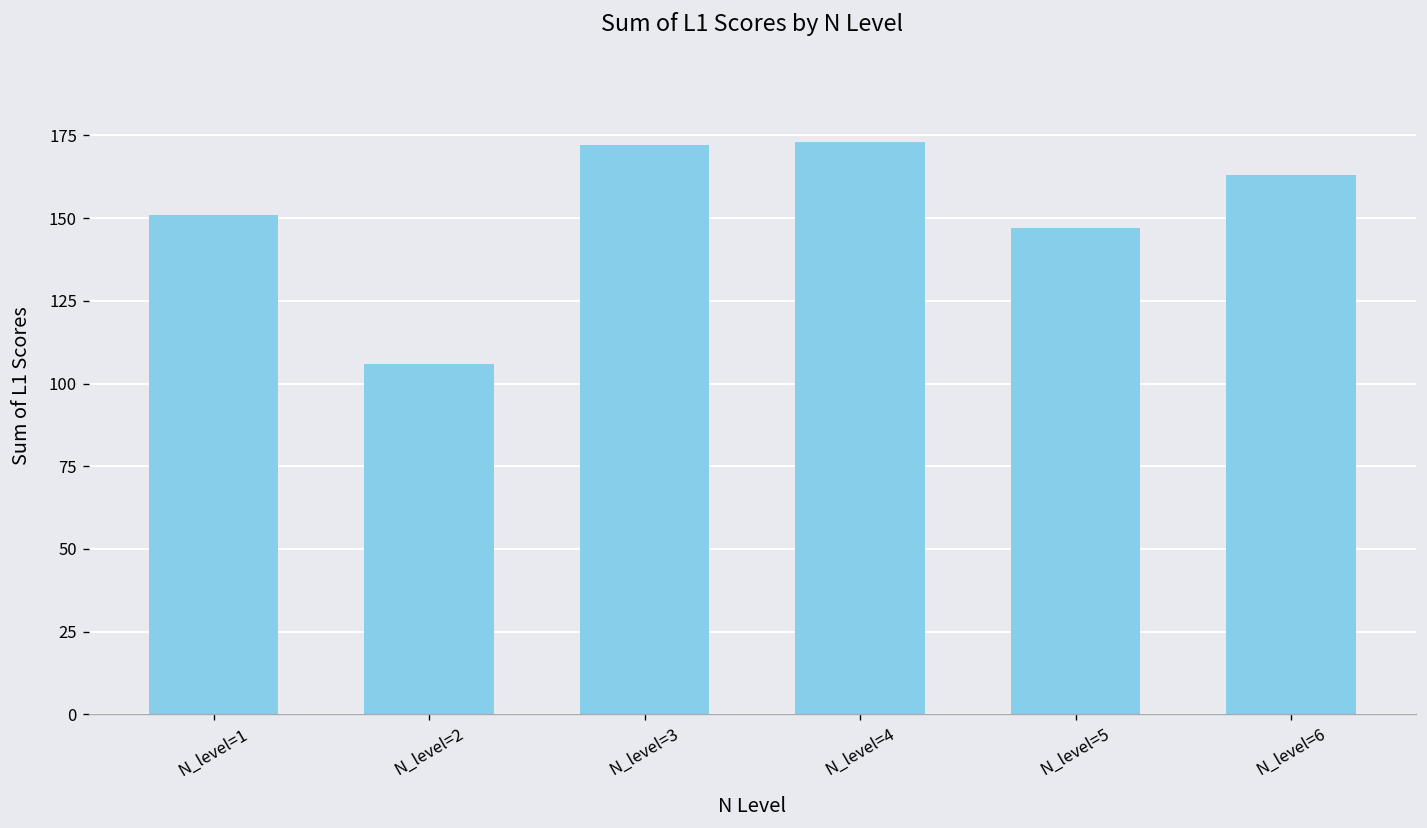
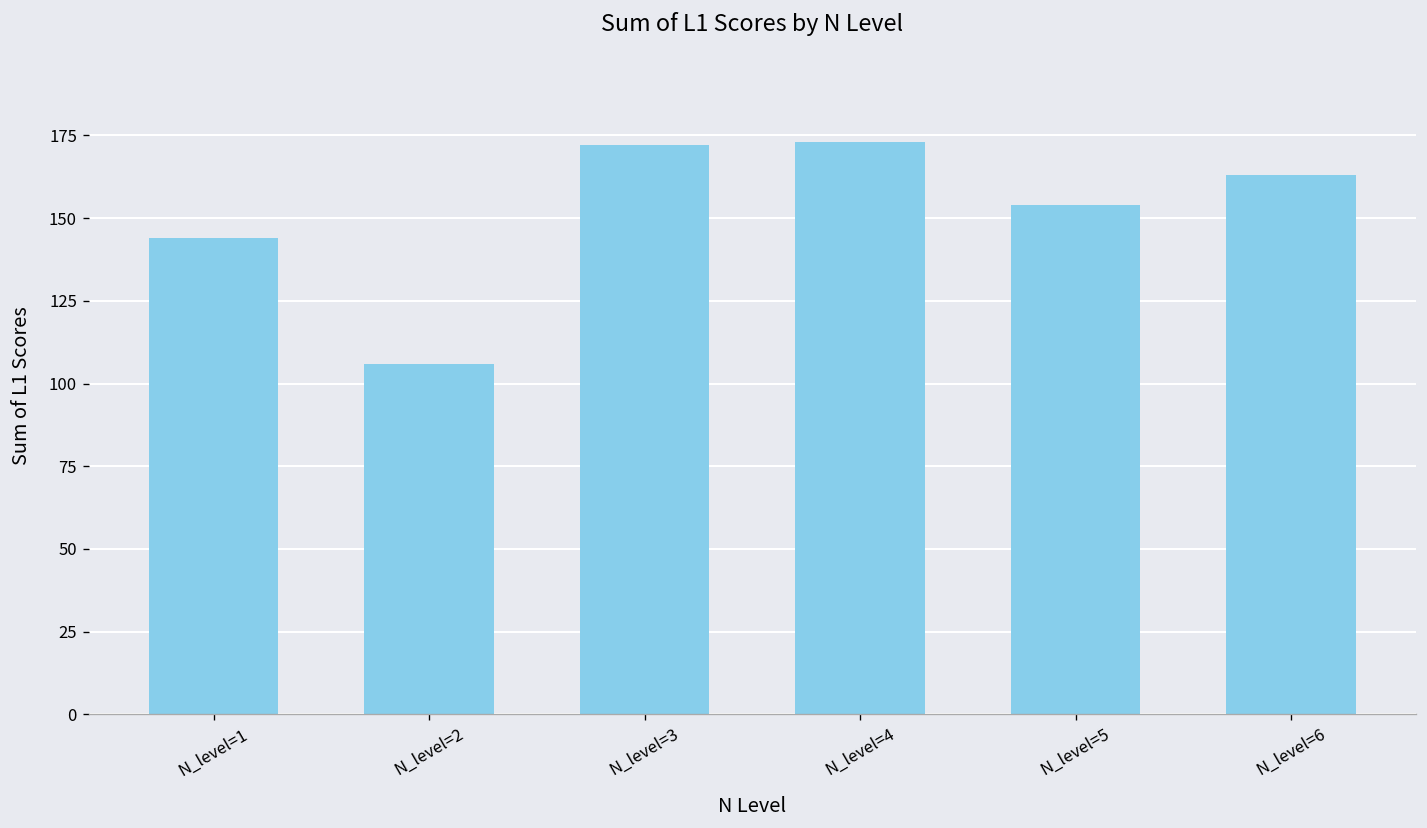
N_level=1: 151 -> 144
N_level=5: 147 -> 154
